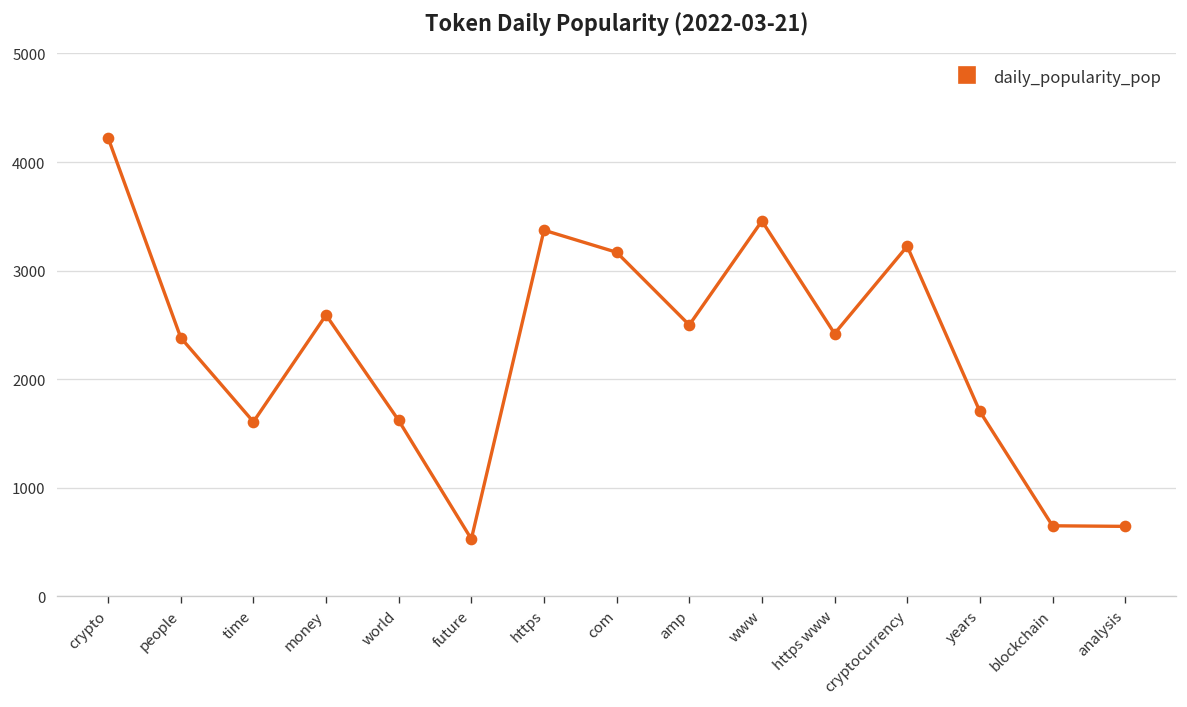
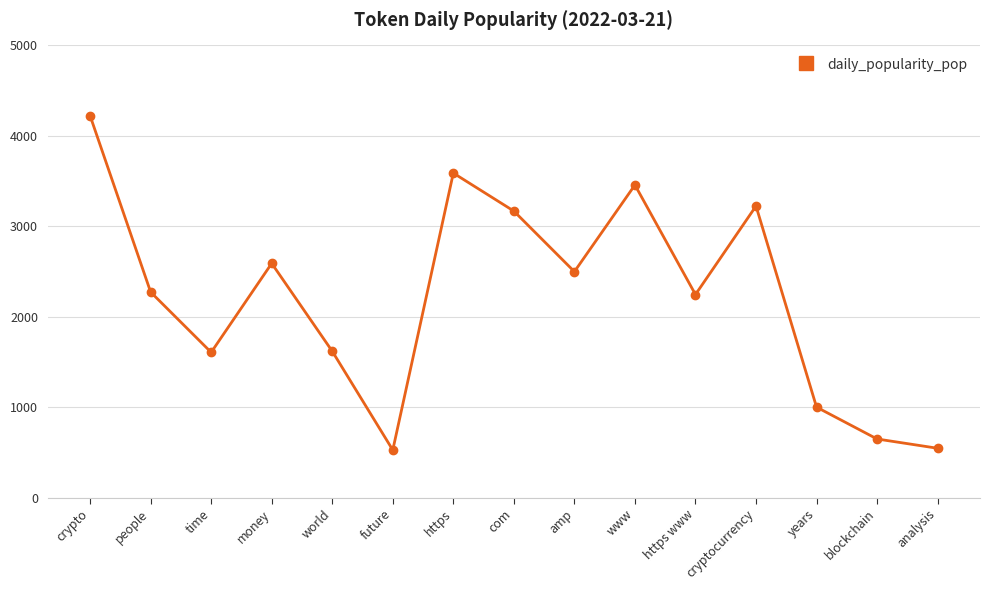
people: 2400 -> 2300
https: 3400 -> 3600
https www: 2400 -> 2200
years: 1700 -> 1000
analysis: 600 -> 500
